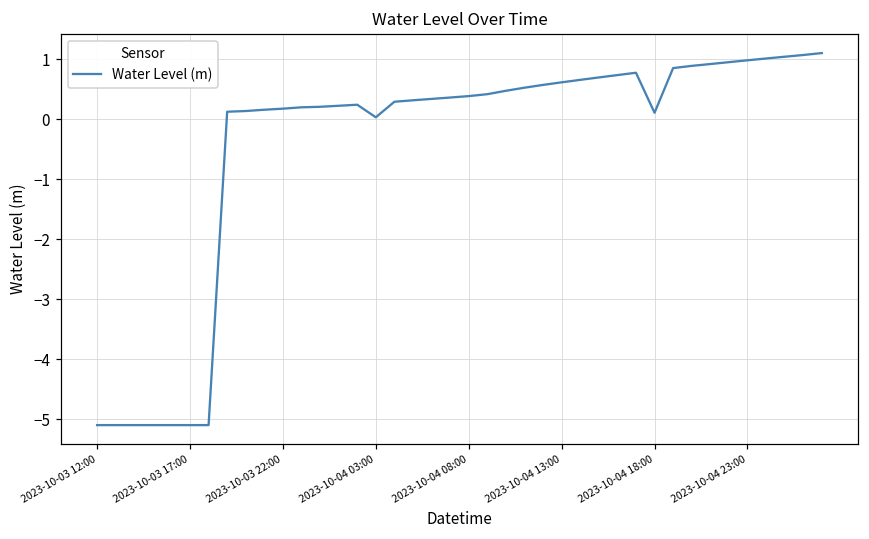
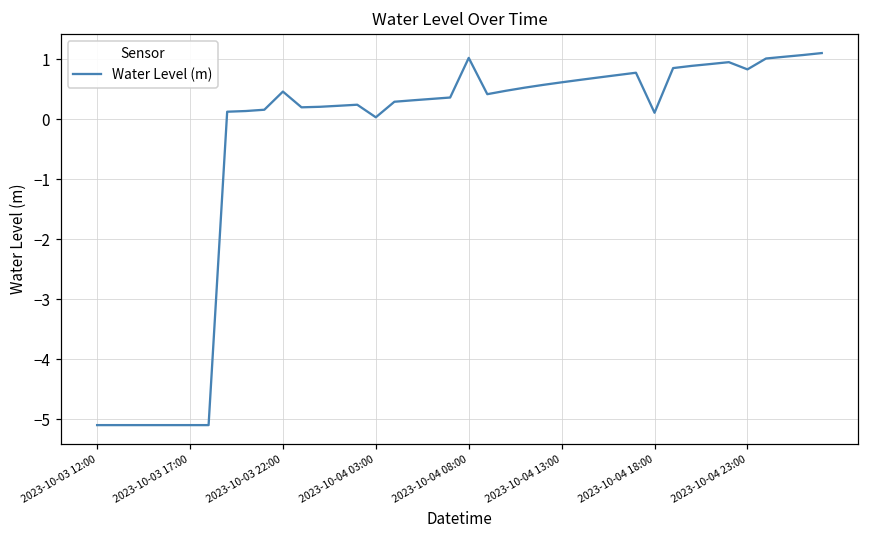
2023-10-03 22:00: 0.2 -> 0.5
2023-10-04 08:00: 0.4 -> 1.0
2023-10-04 23:00: 1.0 -> 0.8
